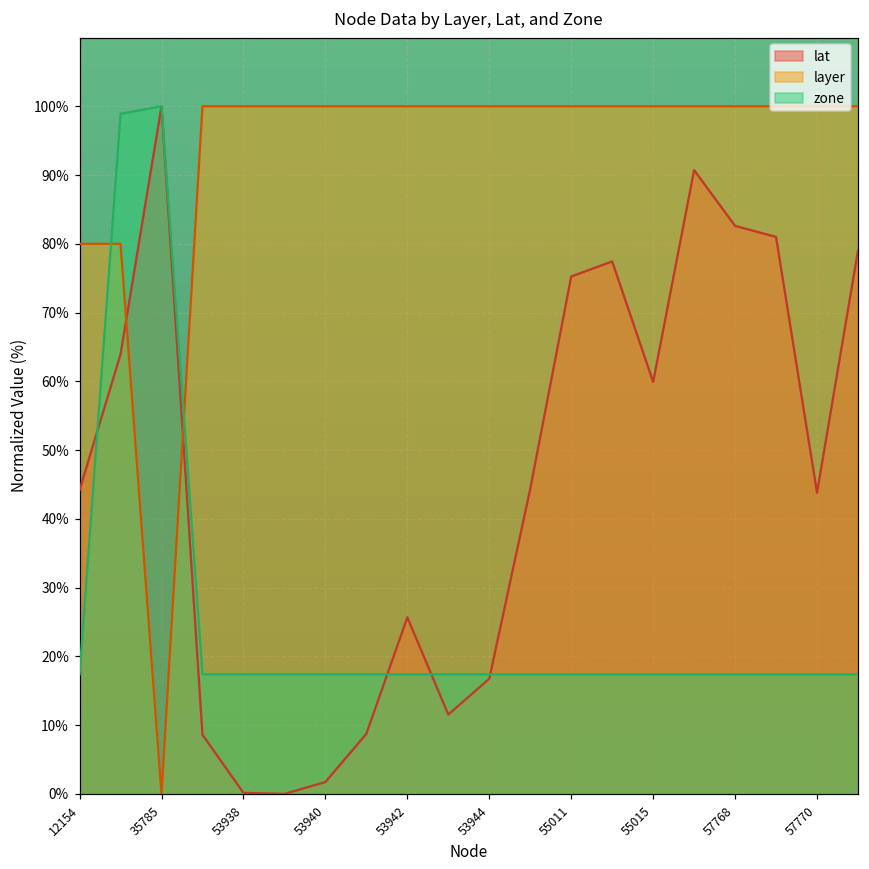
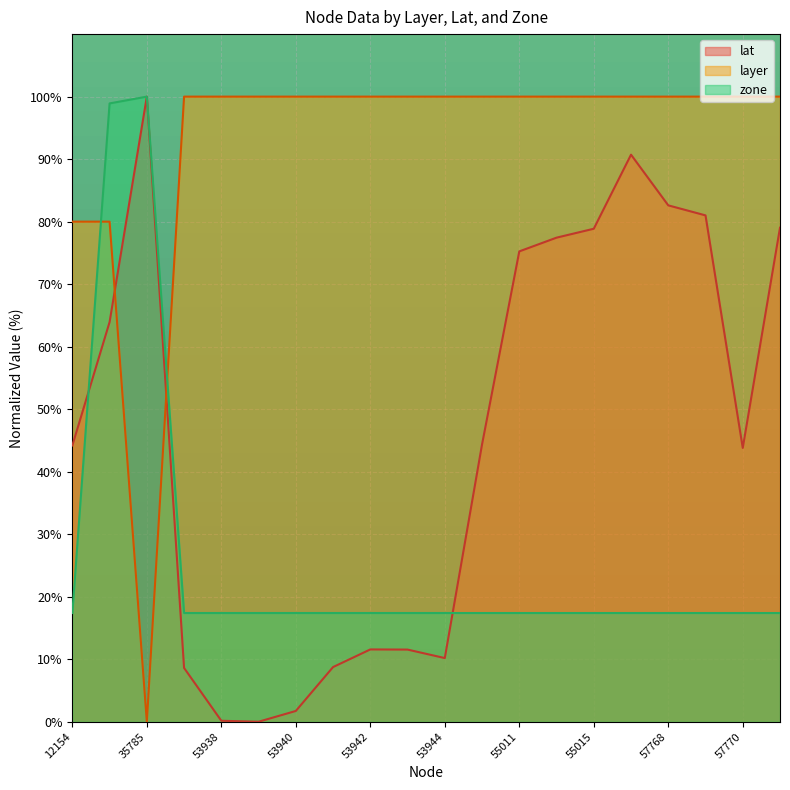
lat, 53942: 26% -> 12%
lat, 53944: 17% -> 10%
lat, 55015: 60% -> 79%
